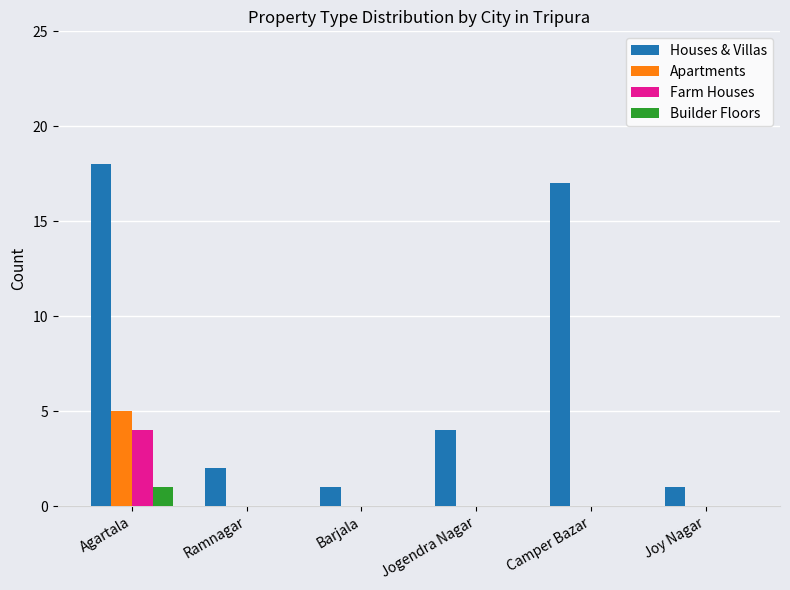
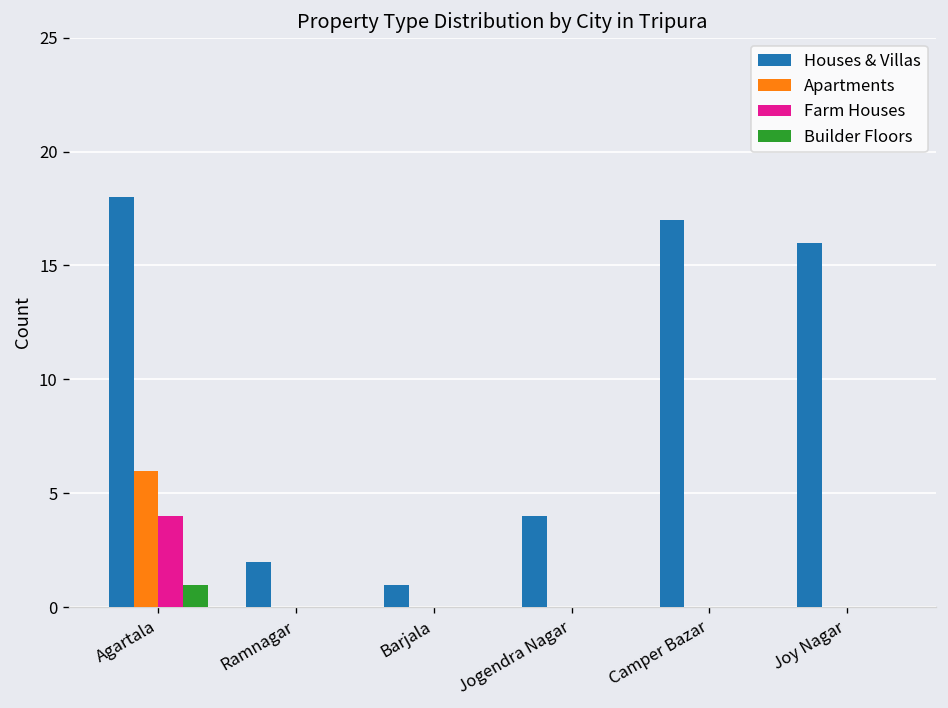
Apartments, Agartala: 5 -> 6
Houses & Villas, Joy Nagar: 1 -> 16
